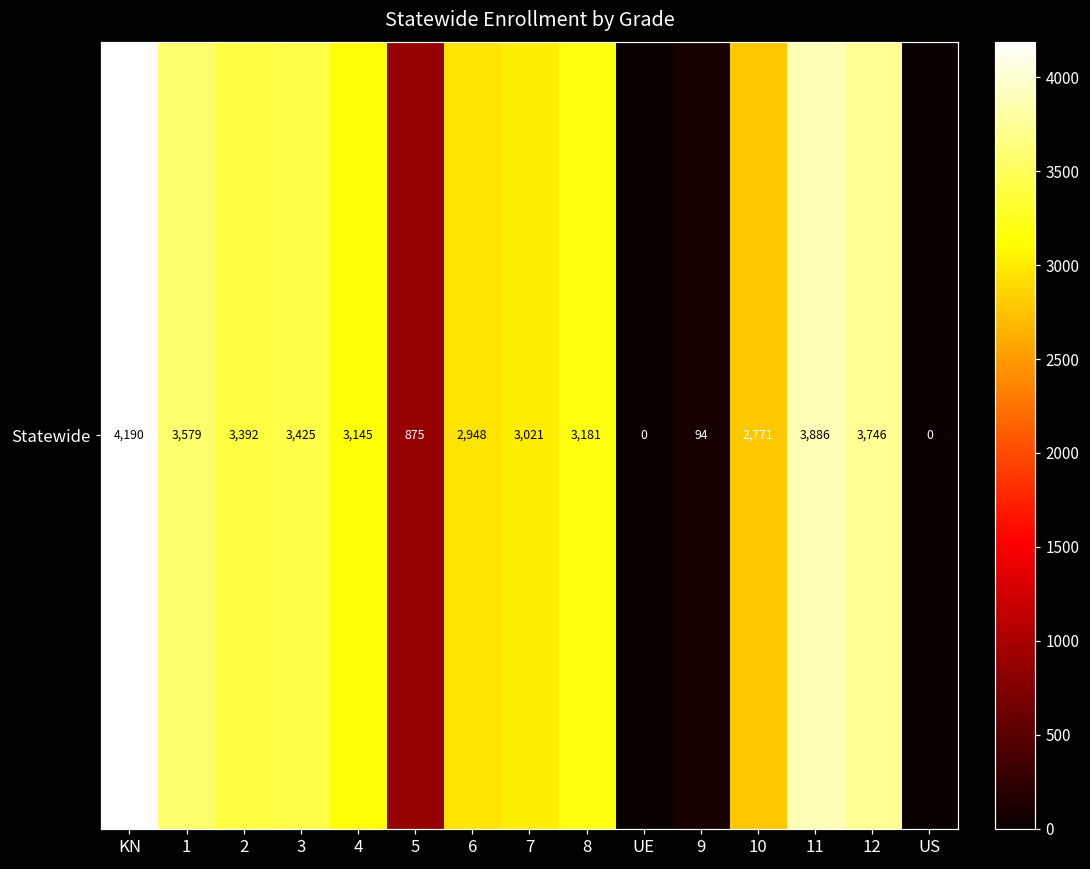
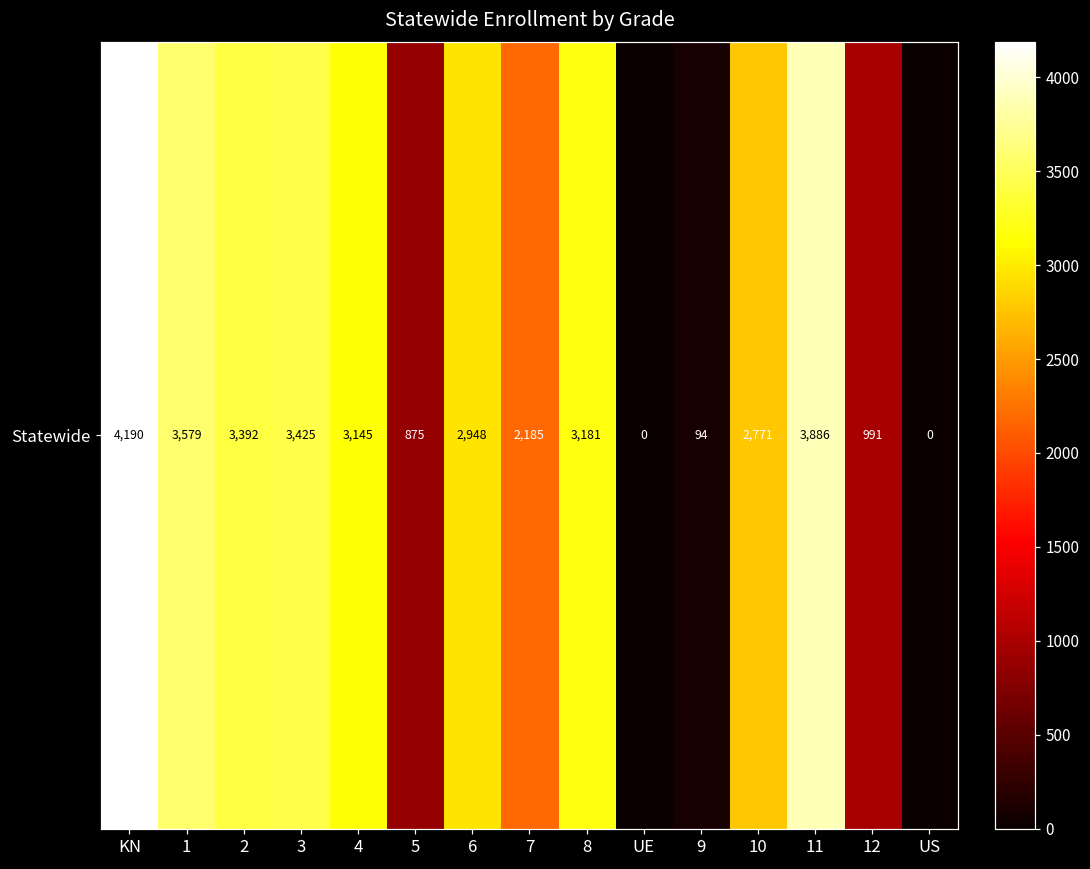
Statewide, 7: 3,021 -> 2,185
Statewide, 12: 3,746 -> 991
